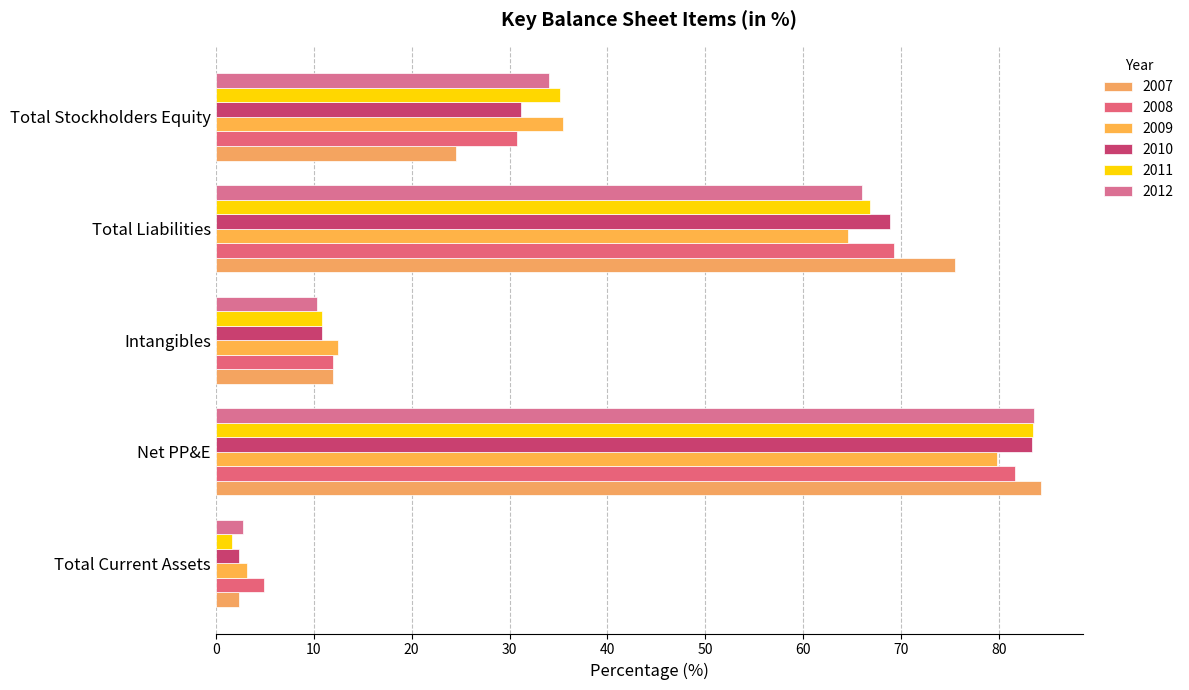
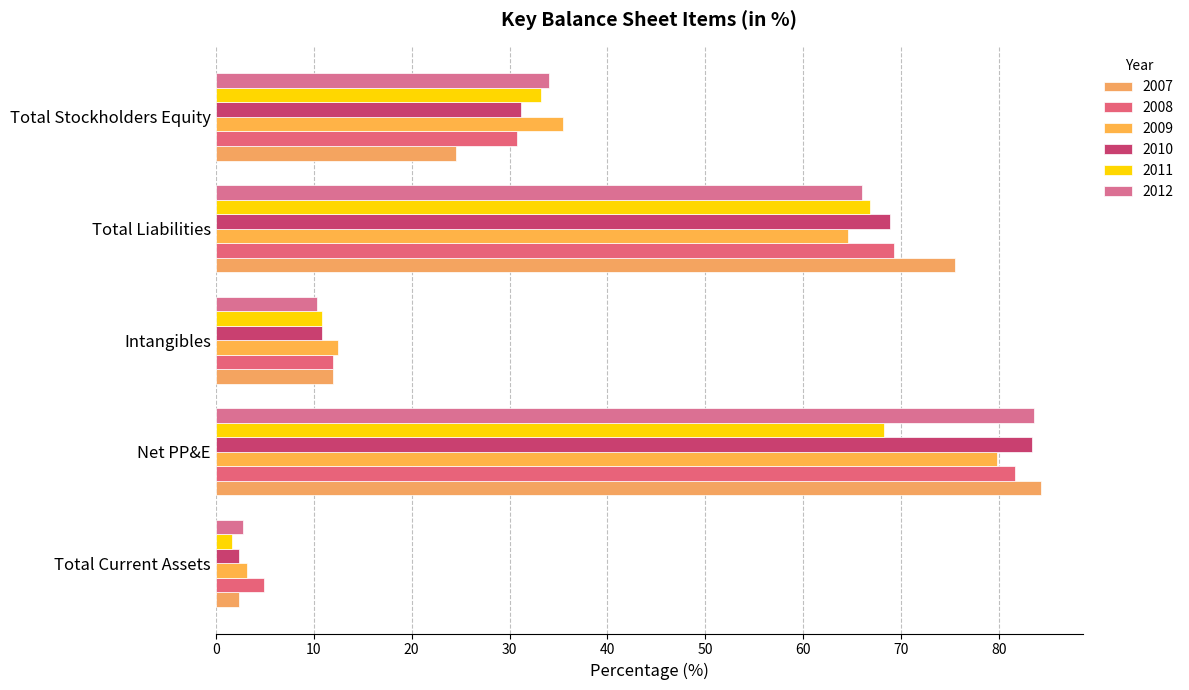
2011, Total Stockholders Equity: 35 -> 33
2011, Net PP&E: 83 -> 68
